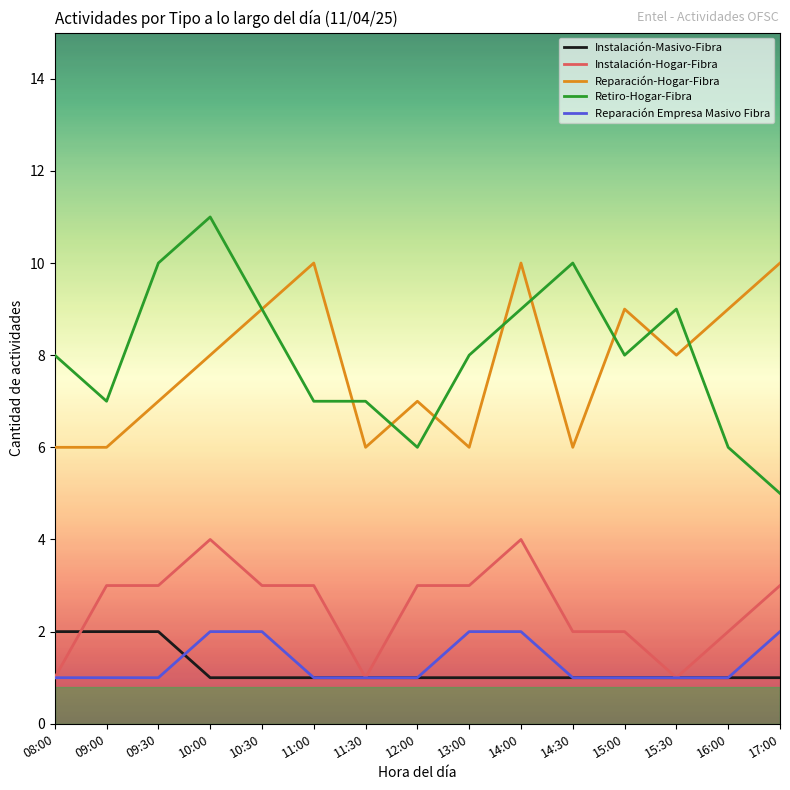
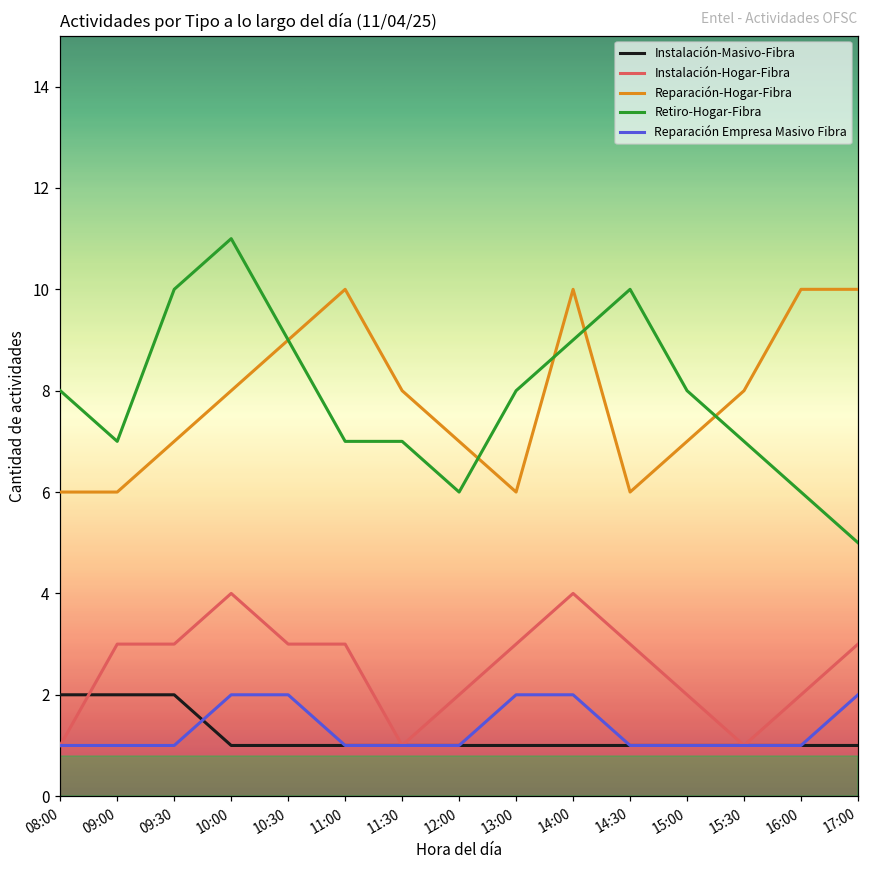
Reparación-Hogar-Fibra, 11:30: 6 -> 8
Instalación-Hogar-Fibra, 12:00: 3 -> 2
Instalación-Hogar-Fibra, 14:30: 2 -> 3
Reparación-Hogar-Fibra, 15:00: 9 -> 7
Retiro-Hogar-Fibra, 15:30: 9 -> 7
Reparación-Hogar-Fibra, 16:00: 9 -> 10
